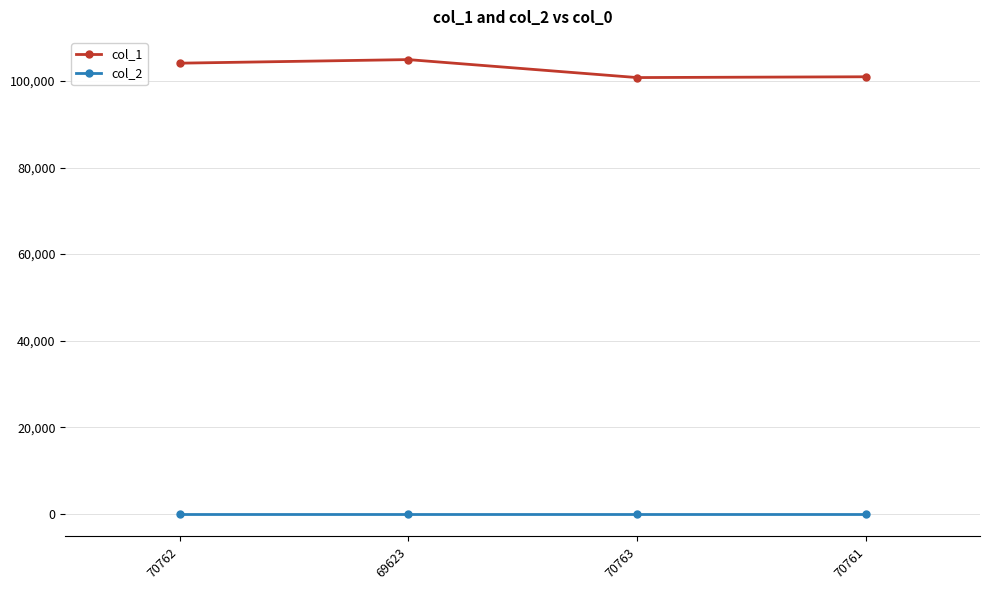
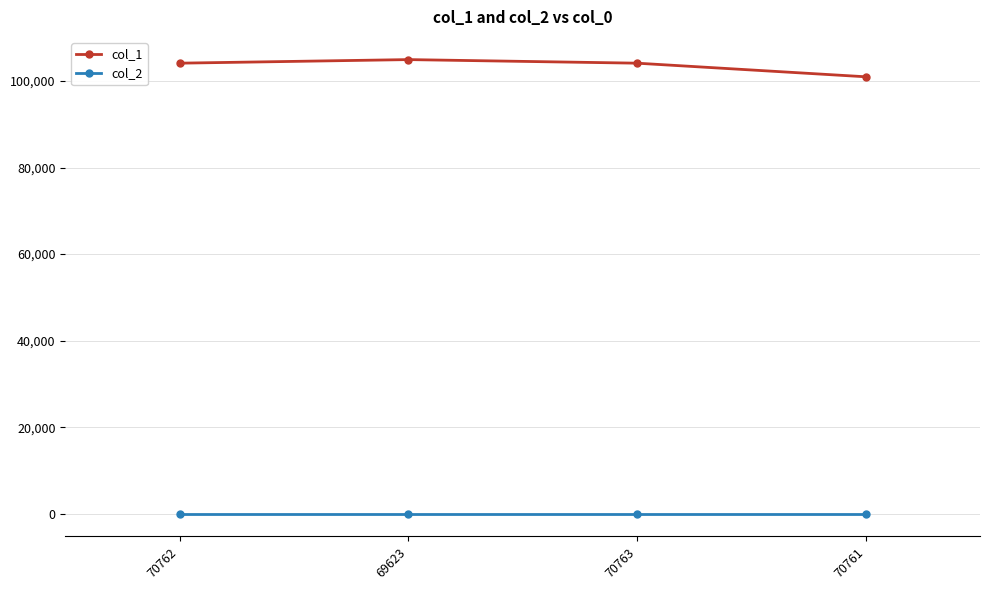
col_1, 70763: 101,000 -> 104,000
